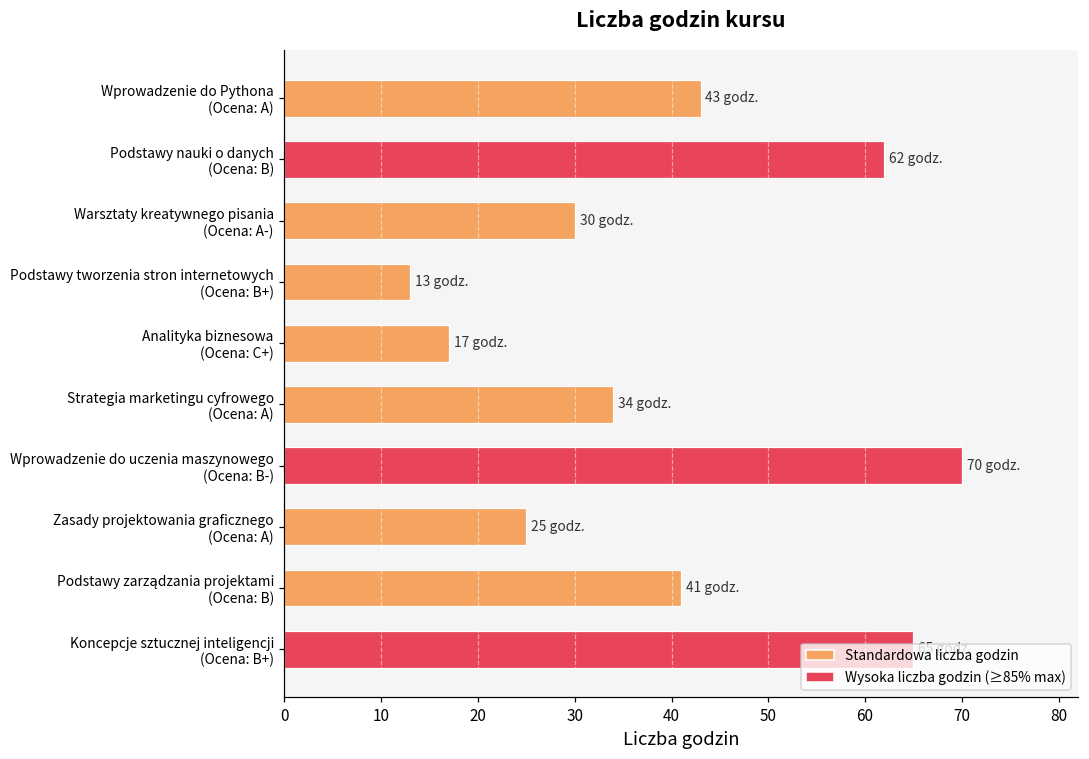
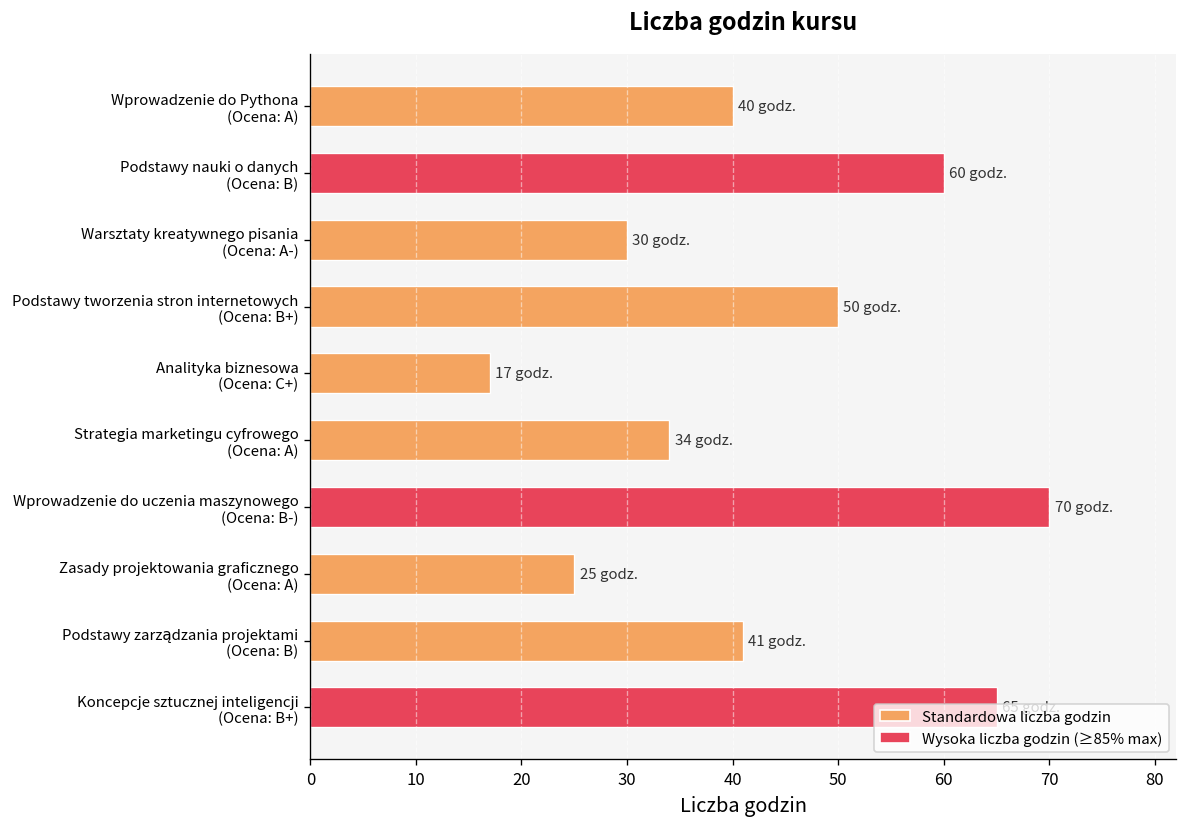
Wprowadzenie do Pythona (Ocena: A): 43 -> 40
Podstawy nauki o danych (Ocena: B): 62 -> 60
Podstawy tworzenia stron internetowych (Ocena: B+): 13 -> 50
